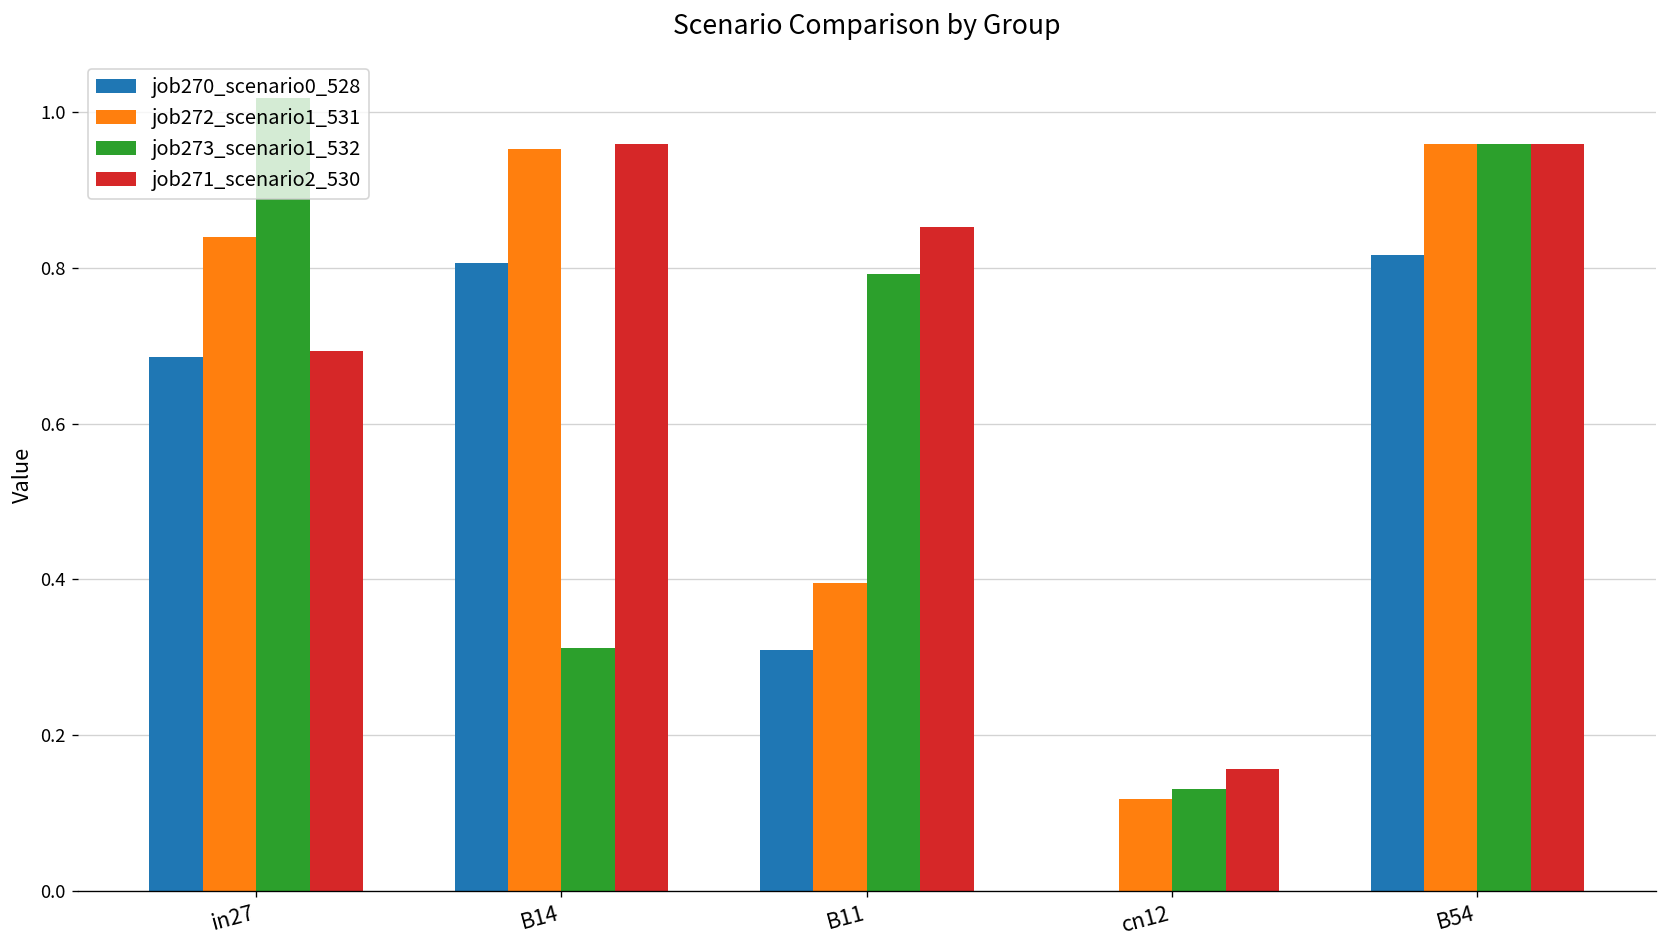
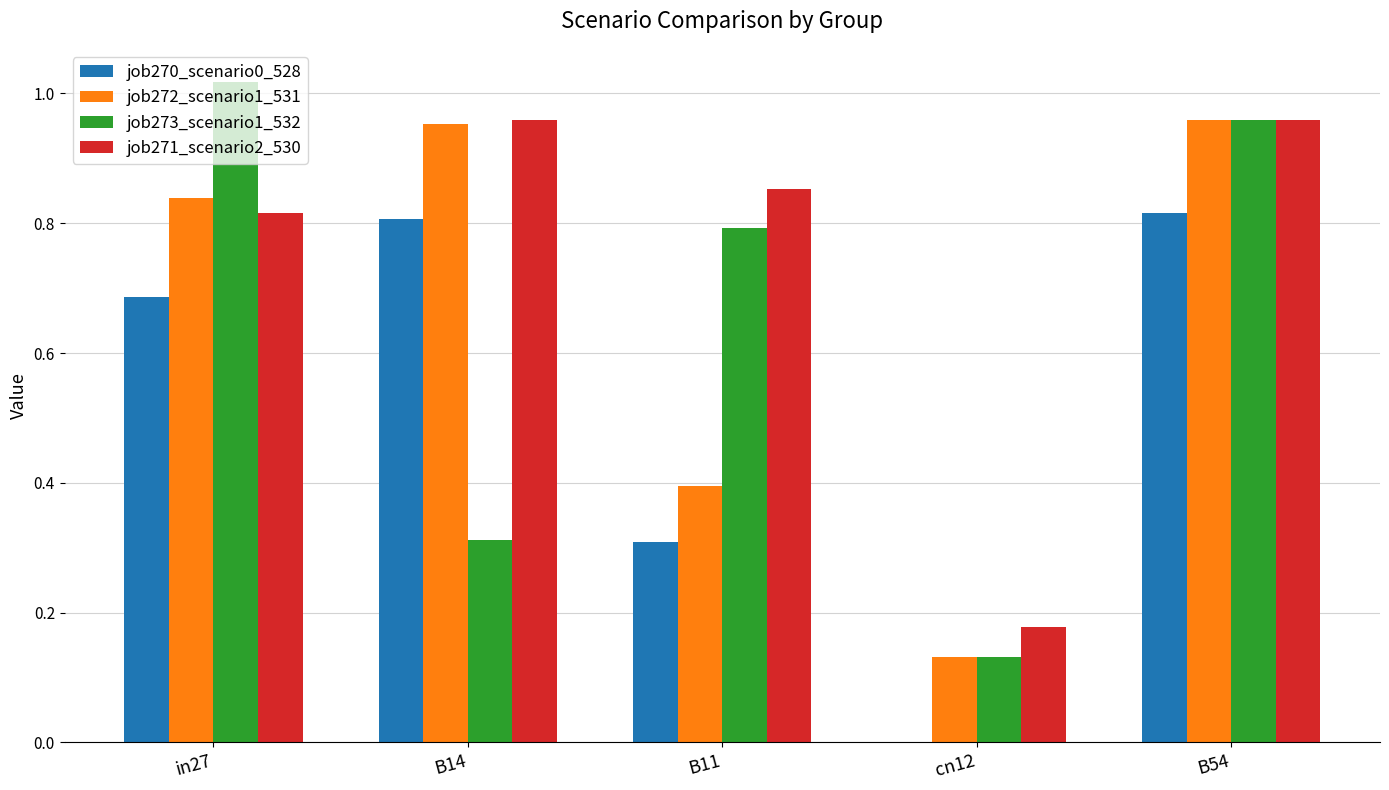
job271_scenario2_530, in27: 0.69 -> 0.82
job272_scenario1_531, cn12: 0.12 -> 0.13
job271_scenario2_530, cn12: 0.16 -> 0.18
